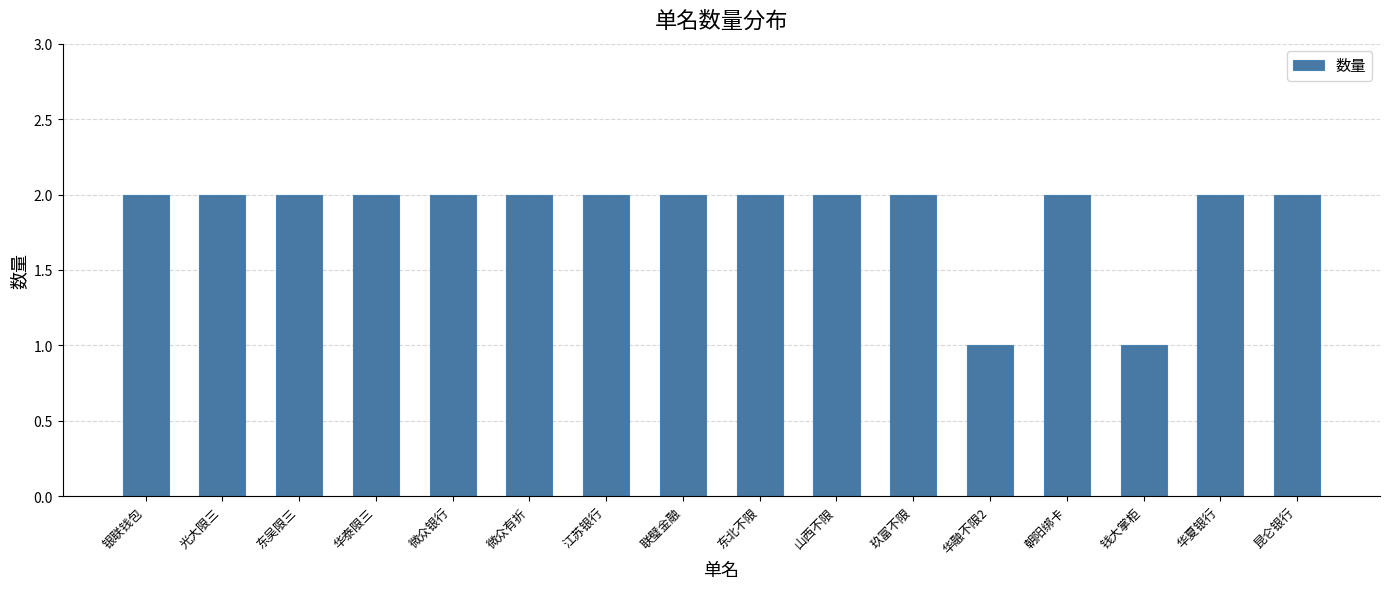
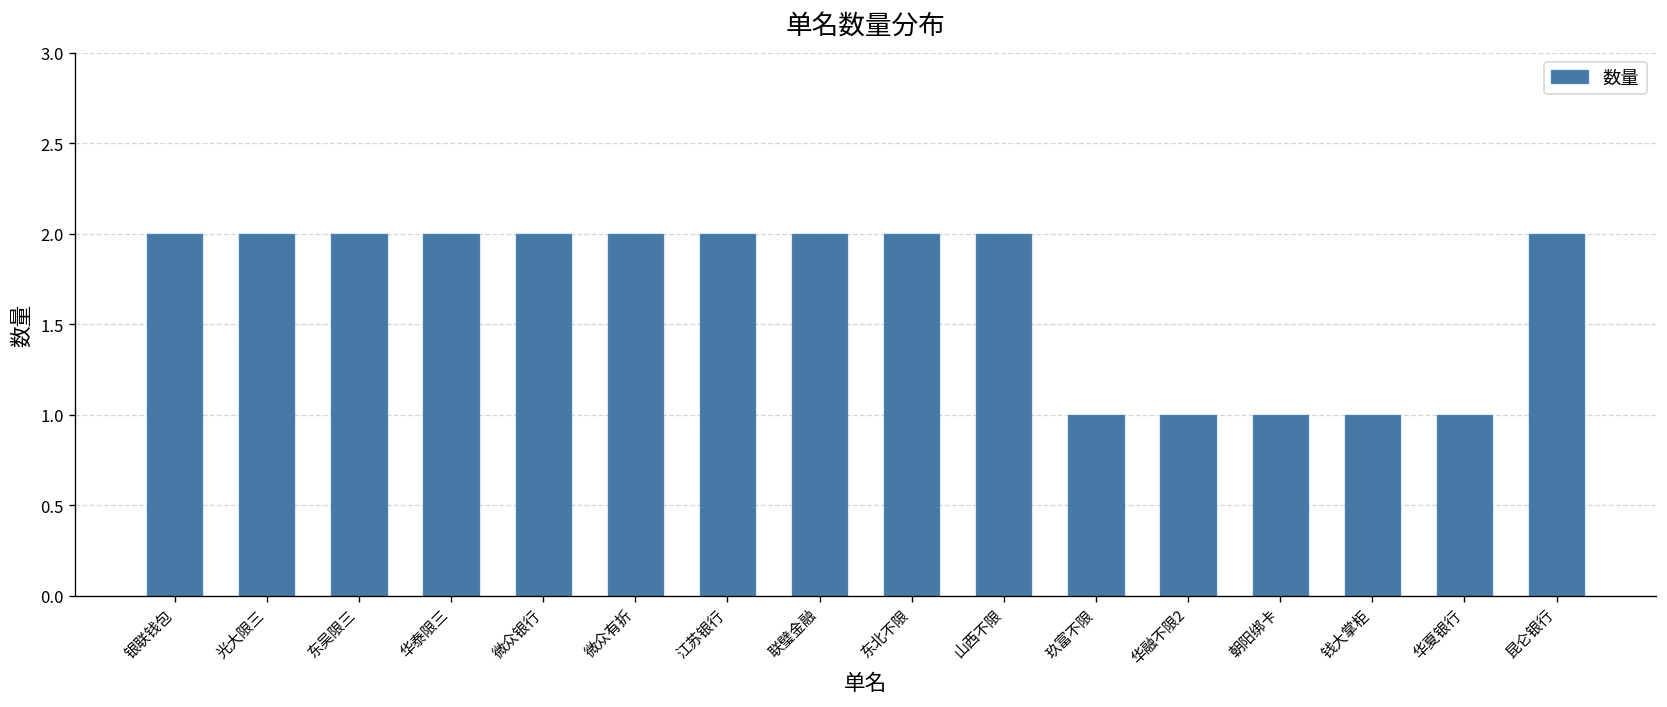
玖富不限: 2 -> 1
朝阳绑卡: 2 -> 1
华夏银行: 2 -> 1
